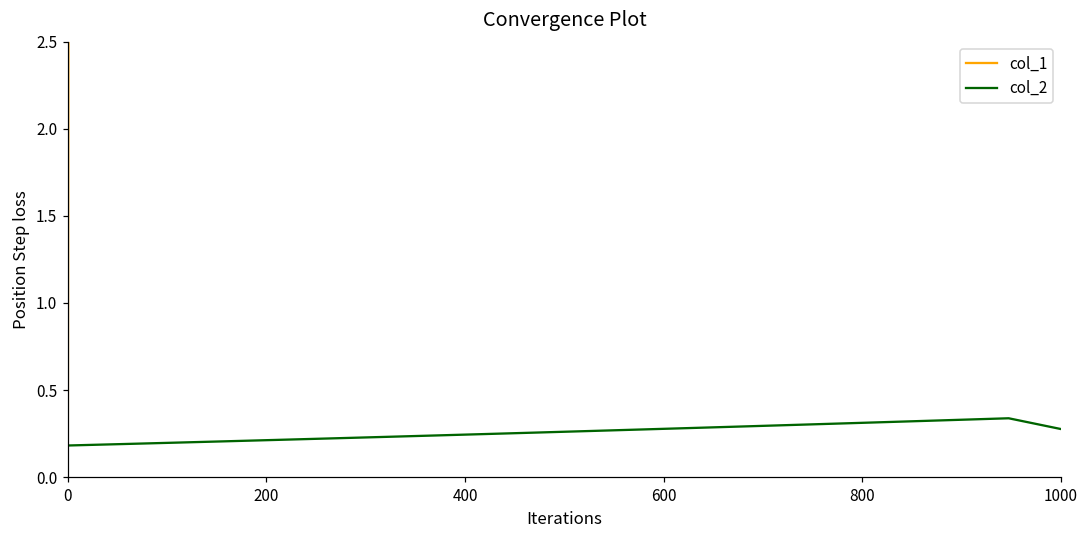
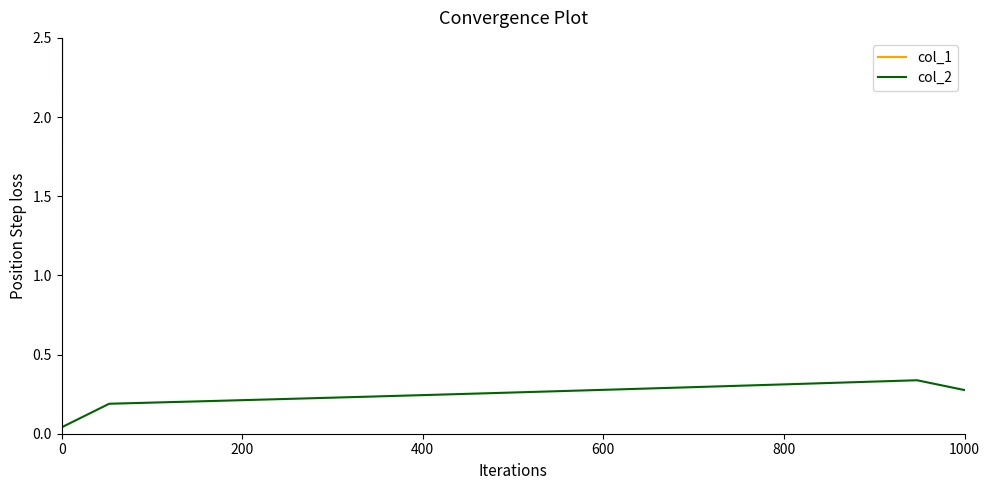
col_2, 0: 0.18 -> 0.04
